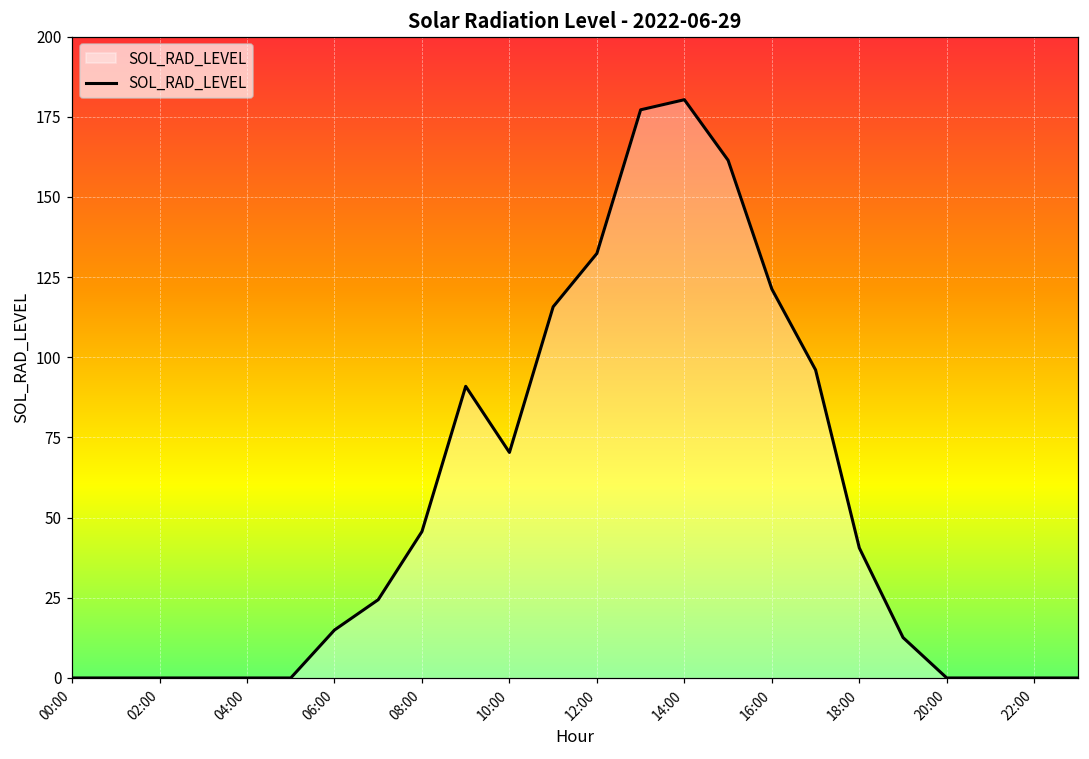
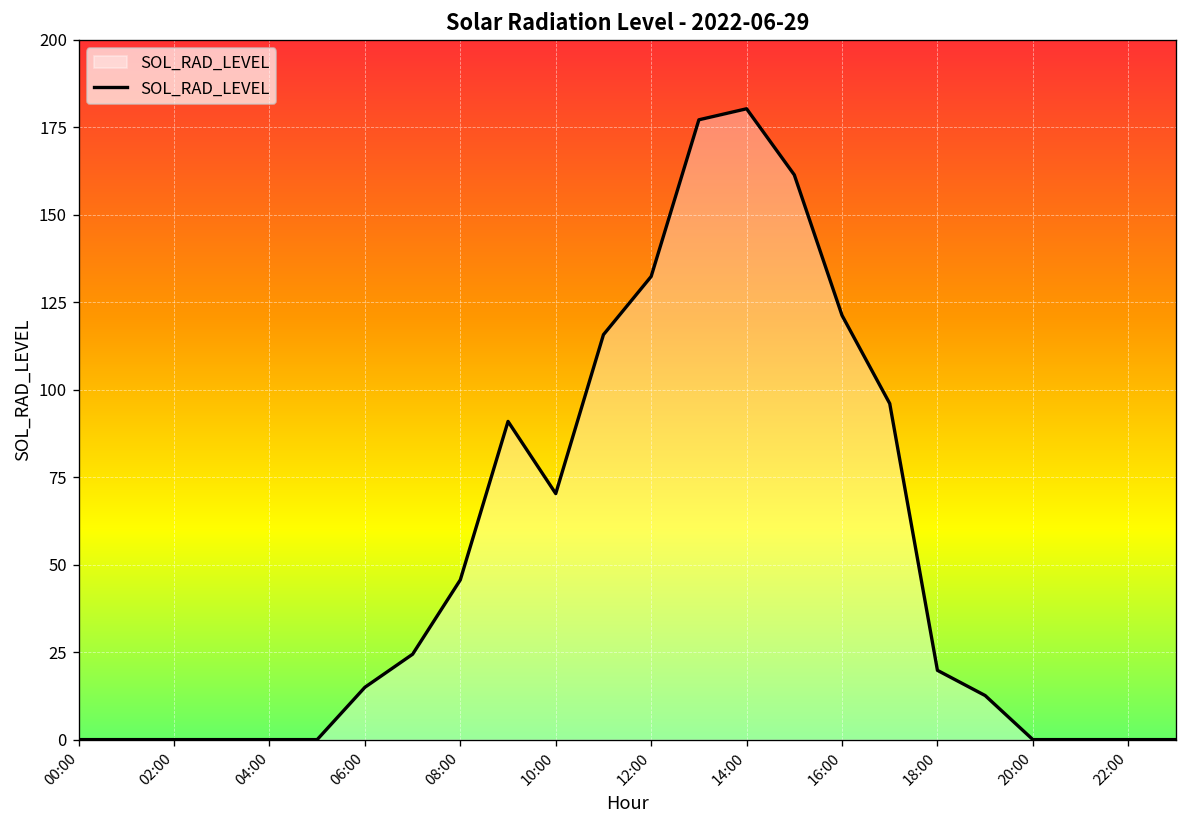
18:00: 41 -> 20
